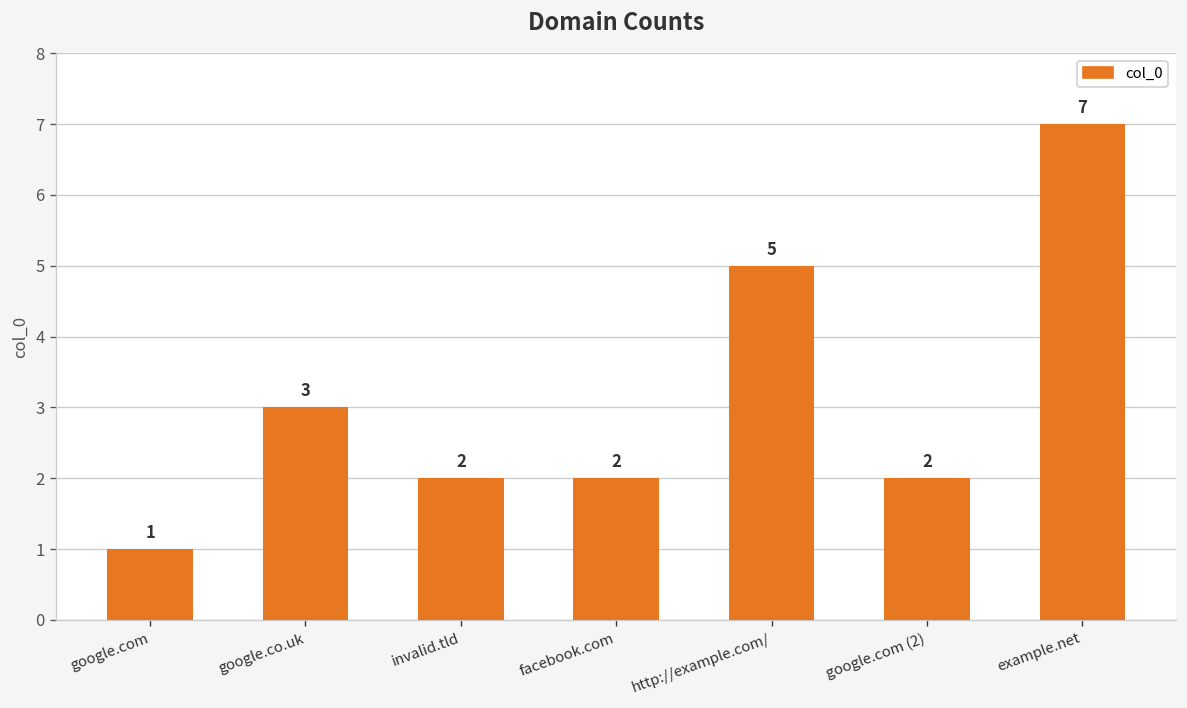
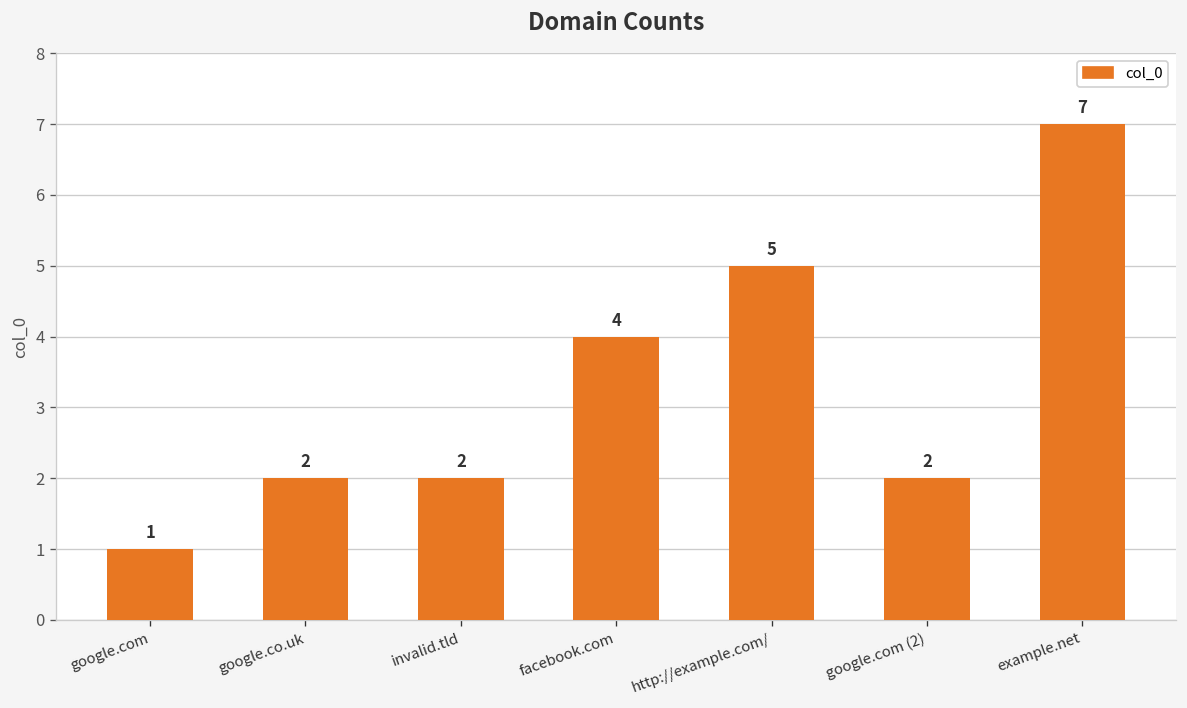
google.co.uk: 3 -> 2
facebook.com: 2 -> 4
